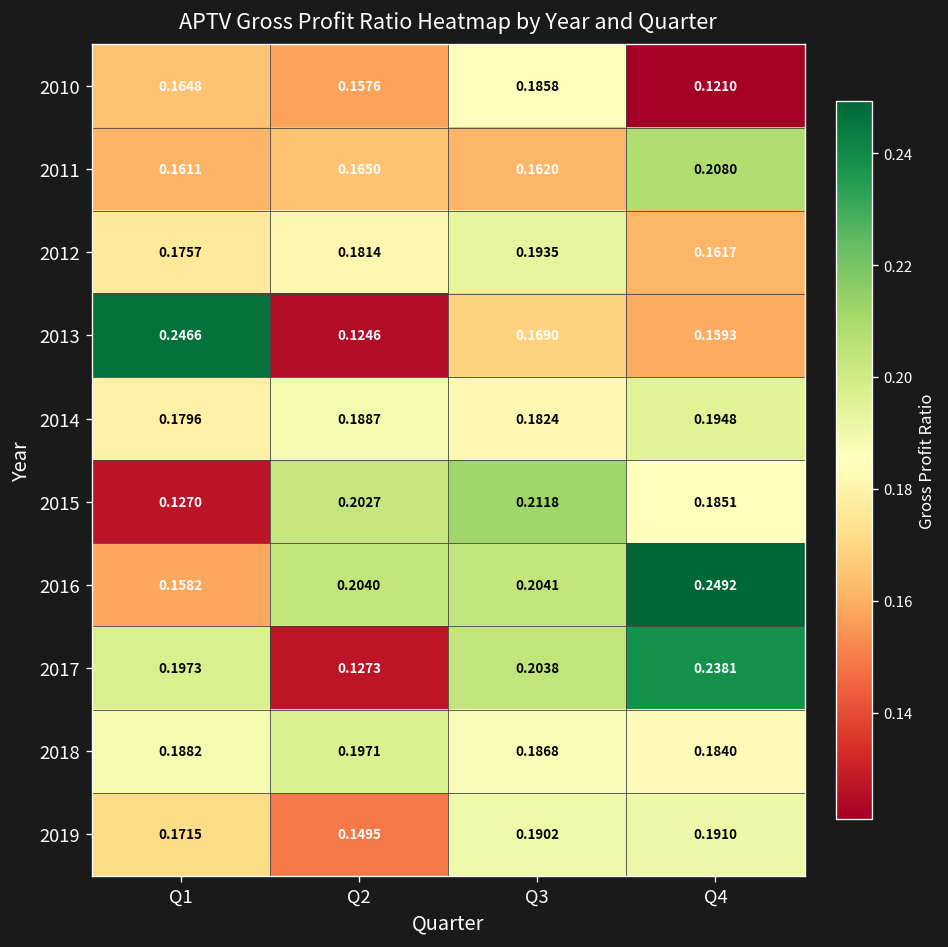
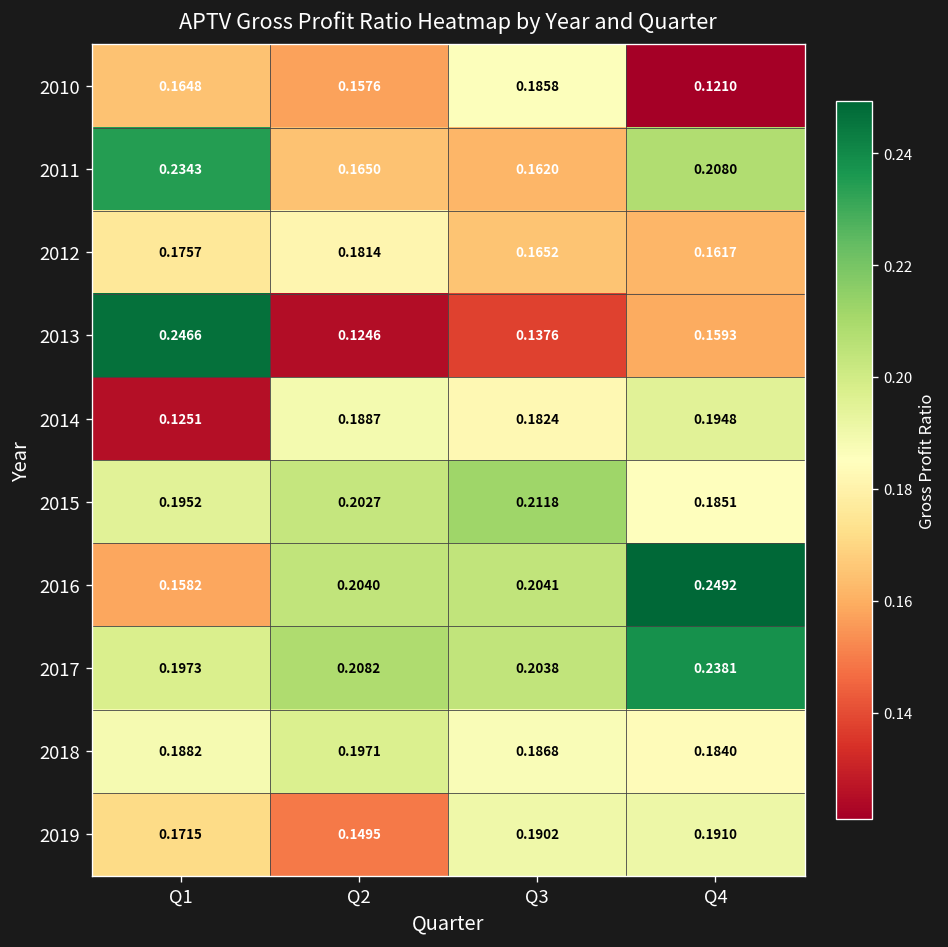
2011, Q1: 0.1611 -> 0.2343
2012, Q3: 0.1935 -> 0.1652
2013, Q3: 0.1690 -> 0.1376
2014, Q1: 0.1796 -> 0.1251
2015, Q1: 0.1270 -> 0.1952
2017, Q2: 0.1273 -> 0.2082
